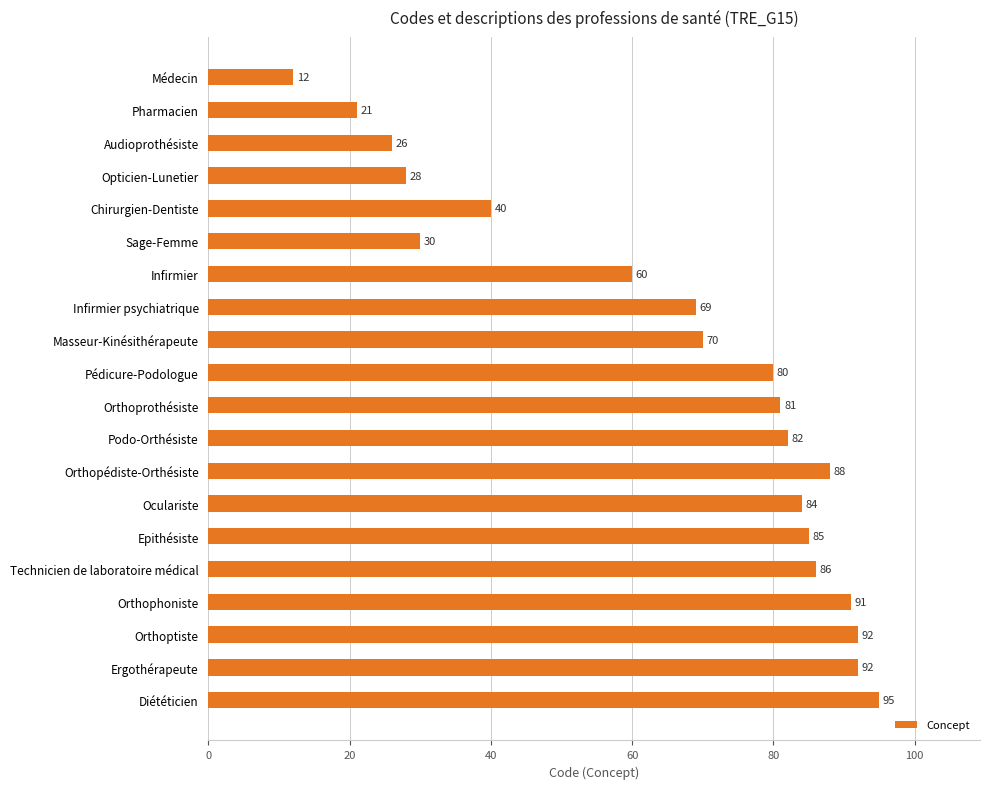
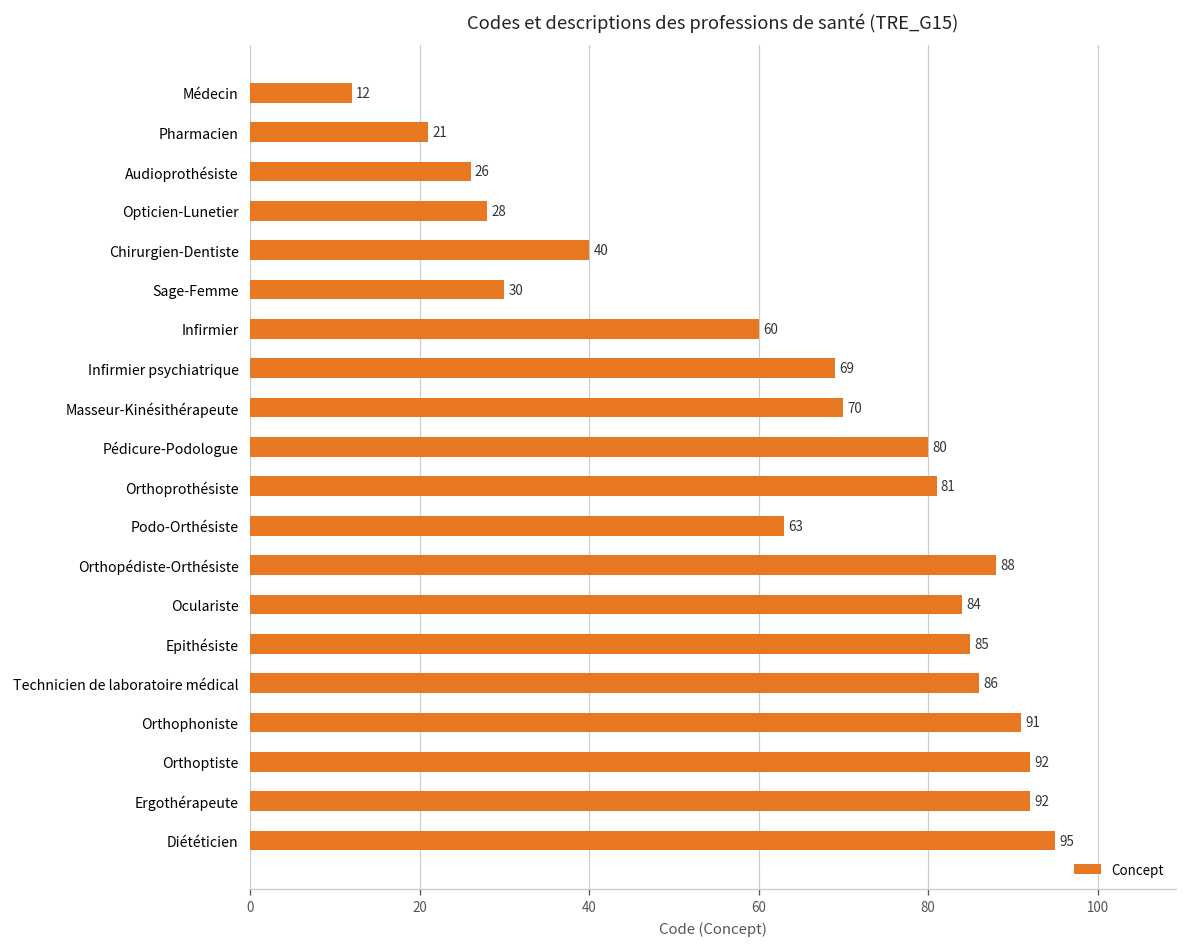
Podo-Orthésiste: 82 -> 63
